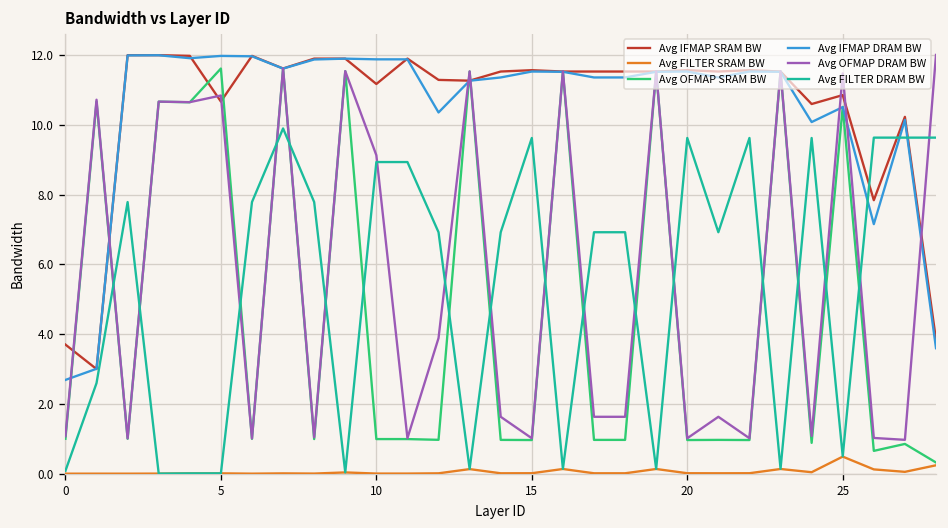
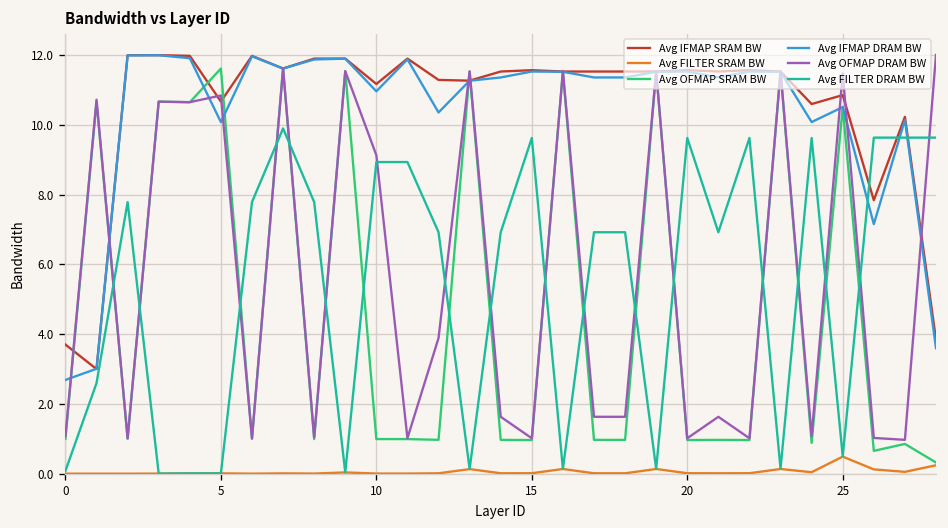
Avg IFMAP DRAM BW, 5: 12.0 -> 10.1
Avg IFMAP DRAM BW, 10: 11.9 -> 11.0
